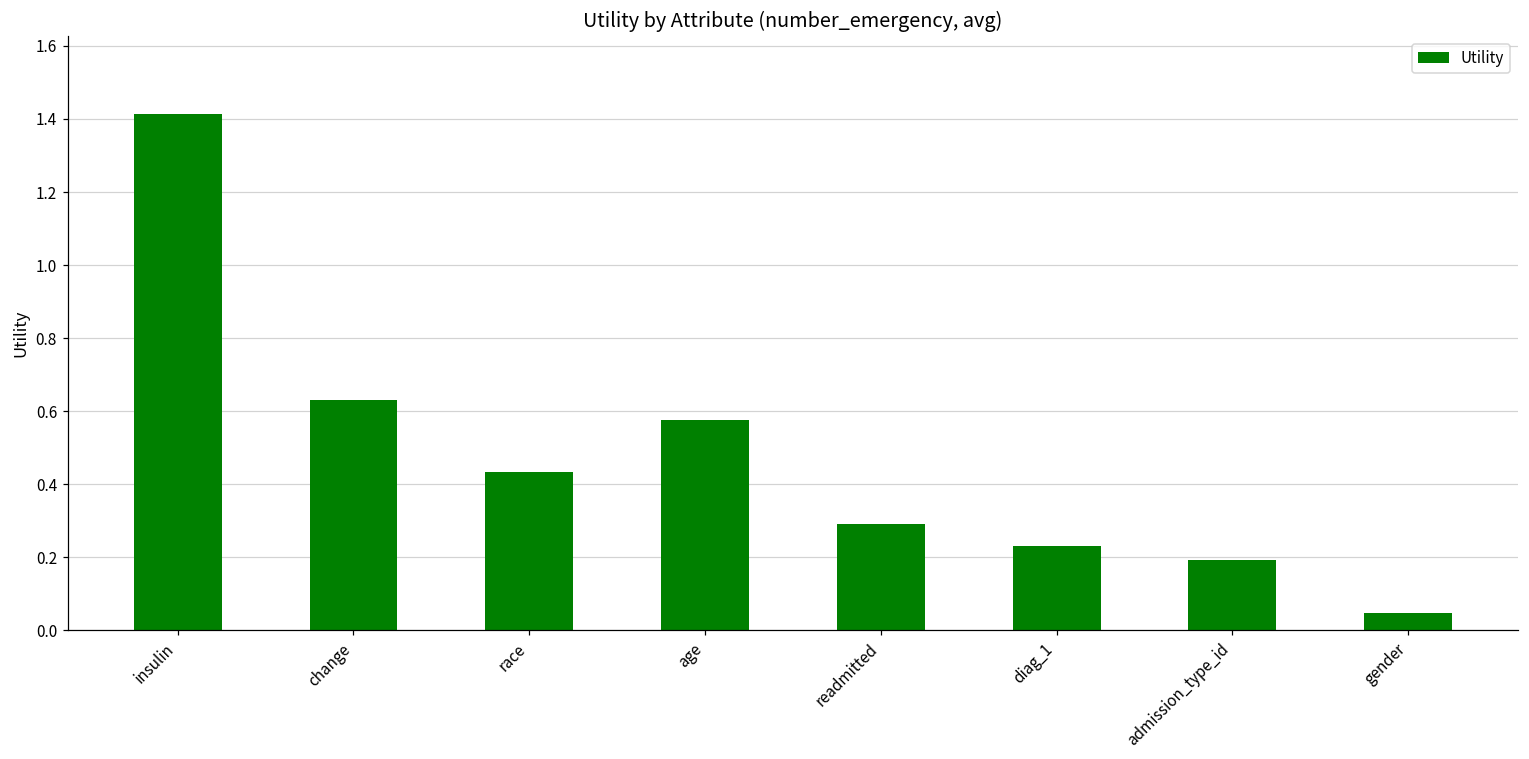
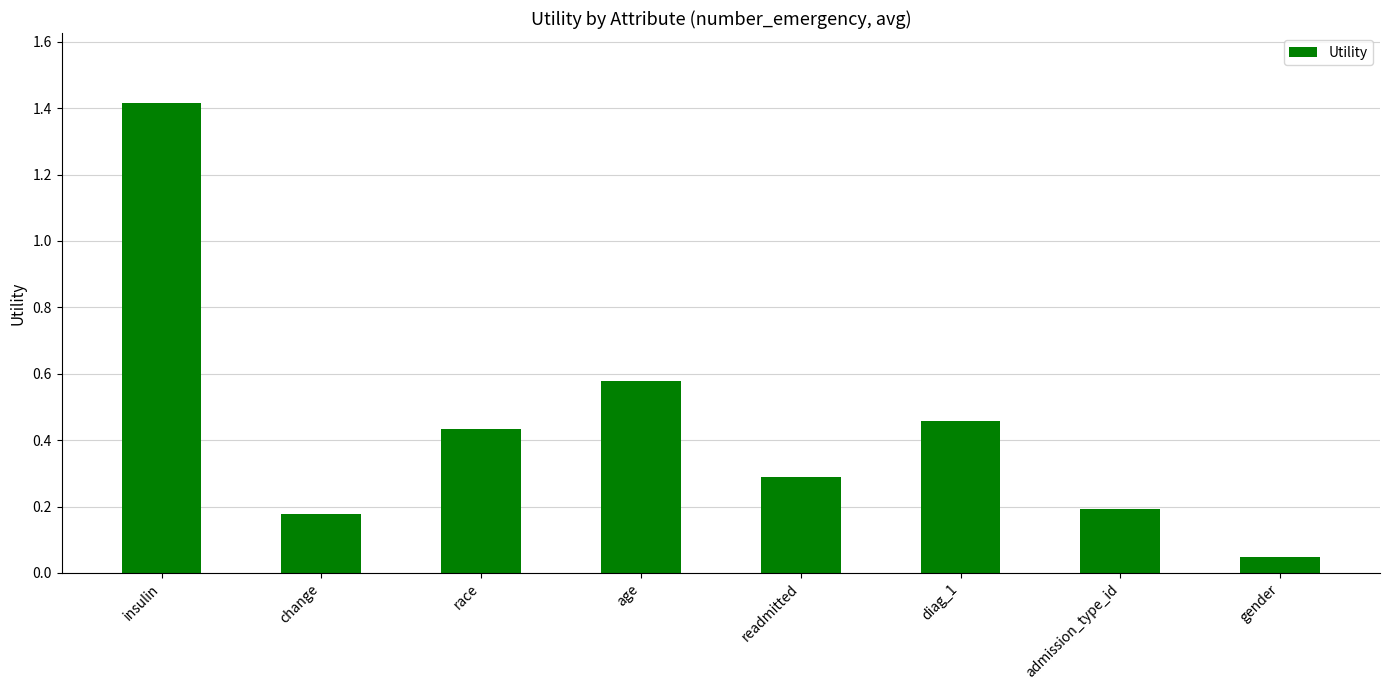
change: 0.63 -> 0.18
diag_1: 0.23 -> 0.46
